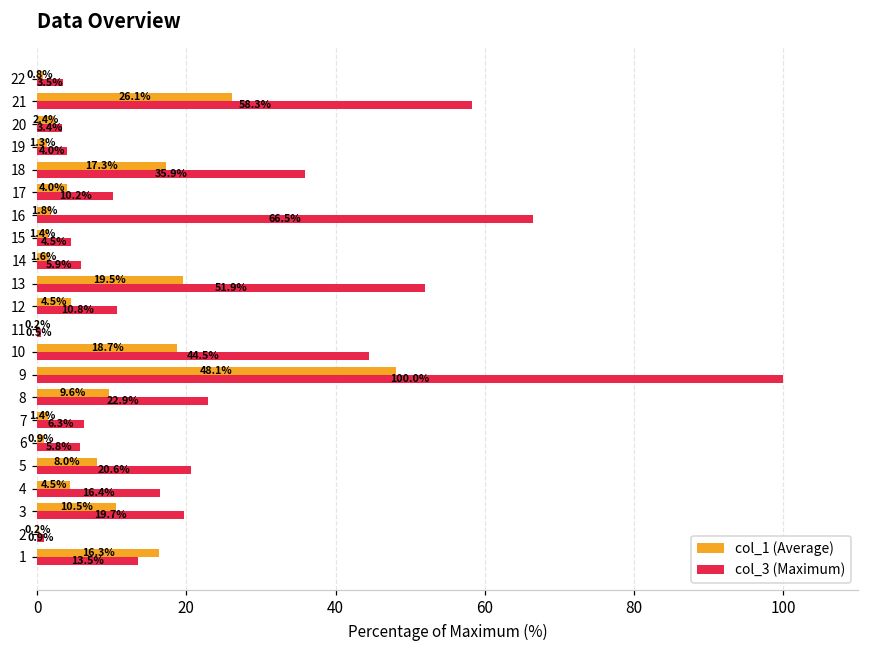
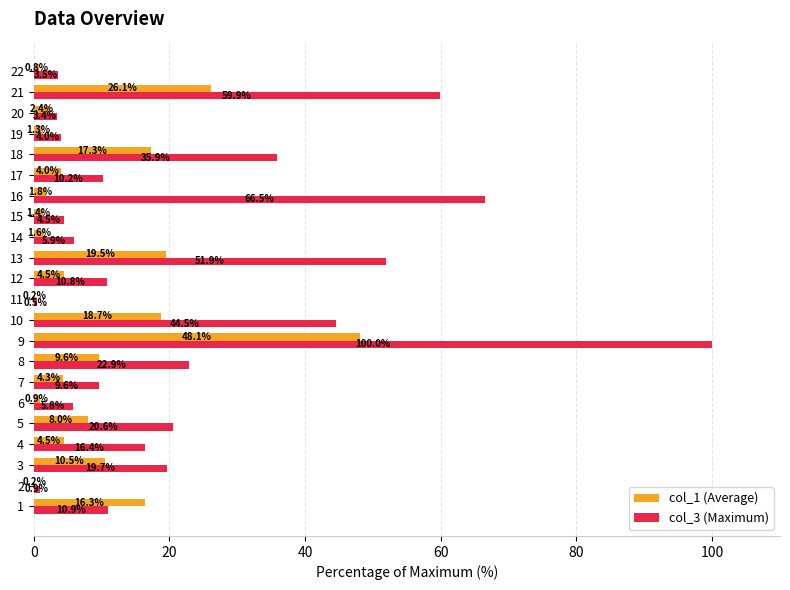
col_3 (Maximum), 21: 58.3% -> 59.9%
col_1 (Average), 7: 1.4% -> 4.3%
col_3 (Maximum), 7: 6.3% -> 9.6%
col_3 (Maximum), 1: 13.5% -> 10.9%
